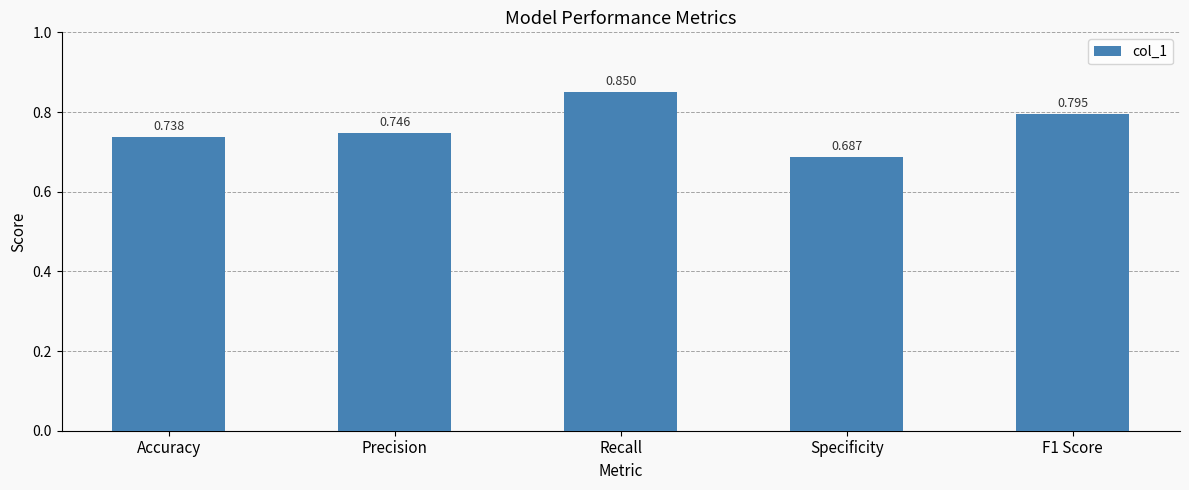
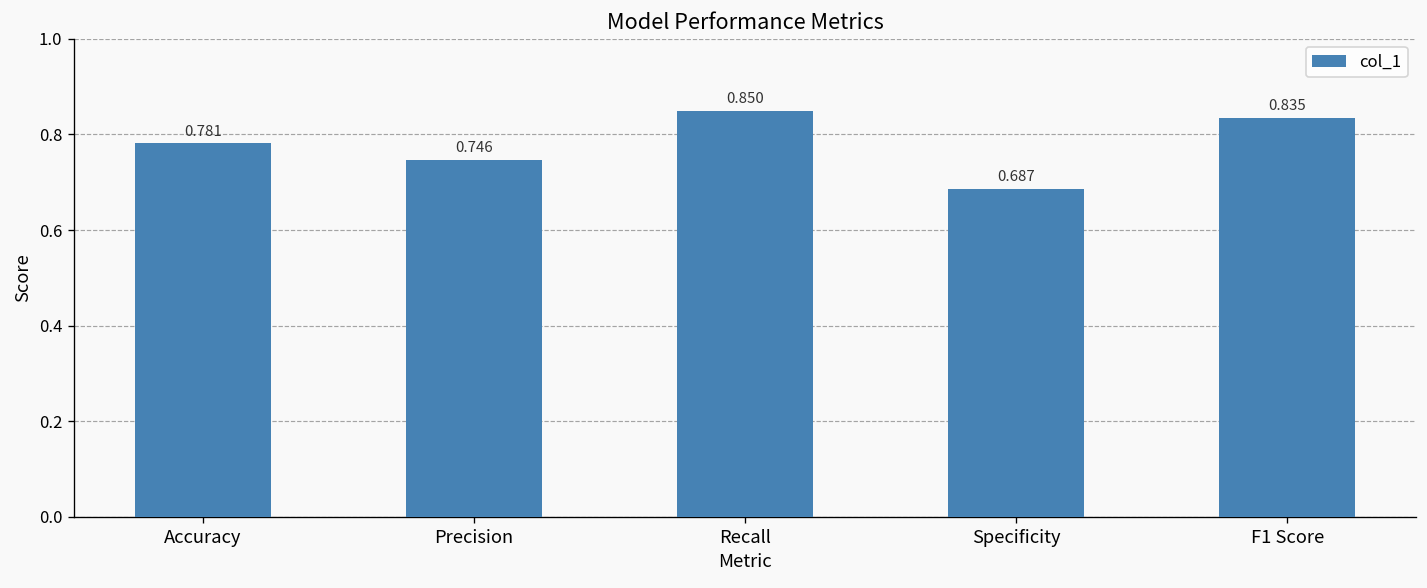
Accuracy: 0.738 -> 0.781
F1 Score: 0.795 -> 0.835
